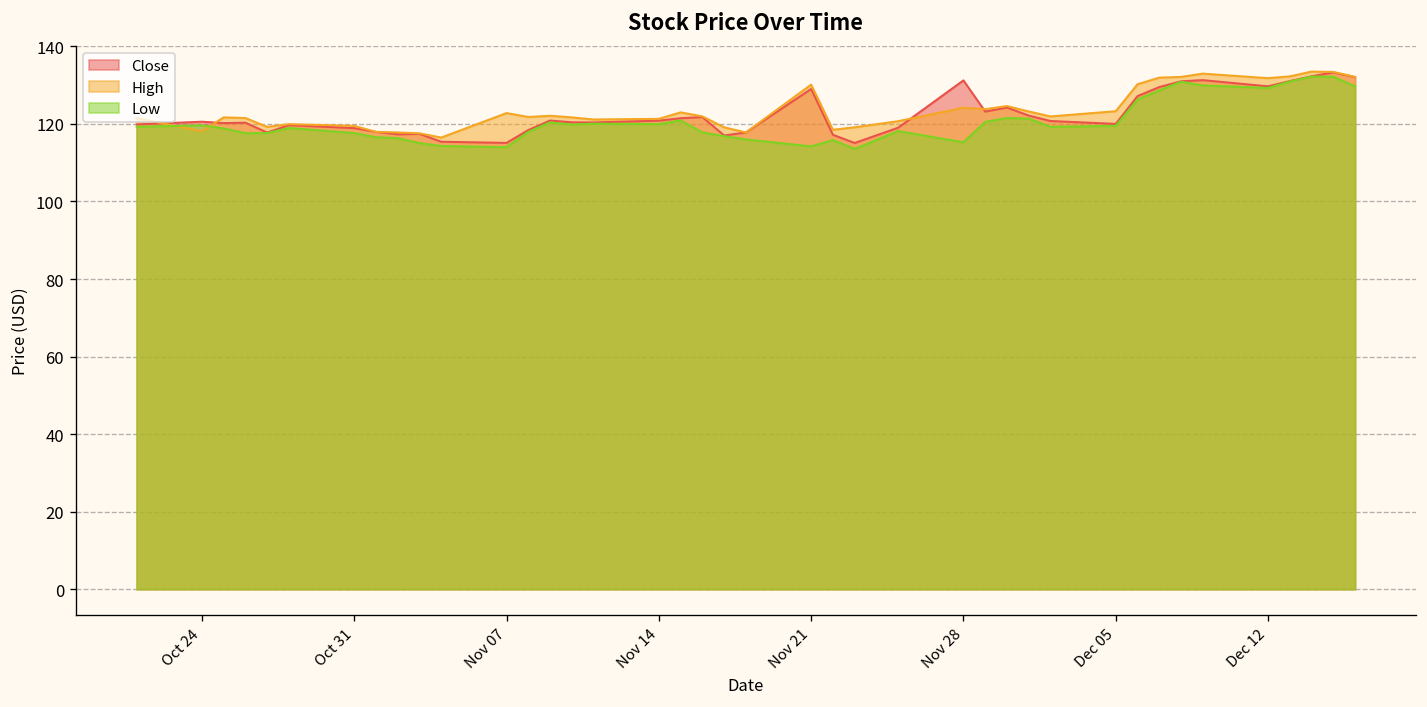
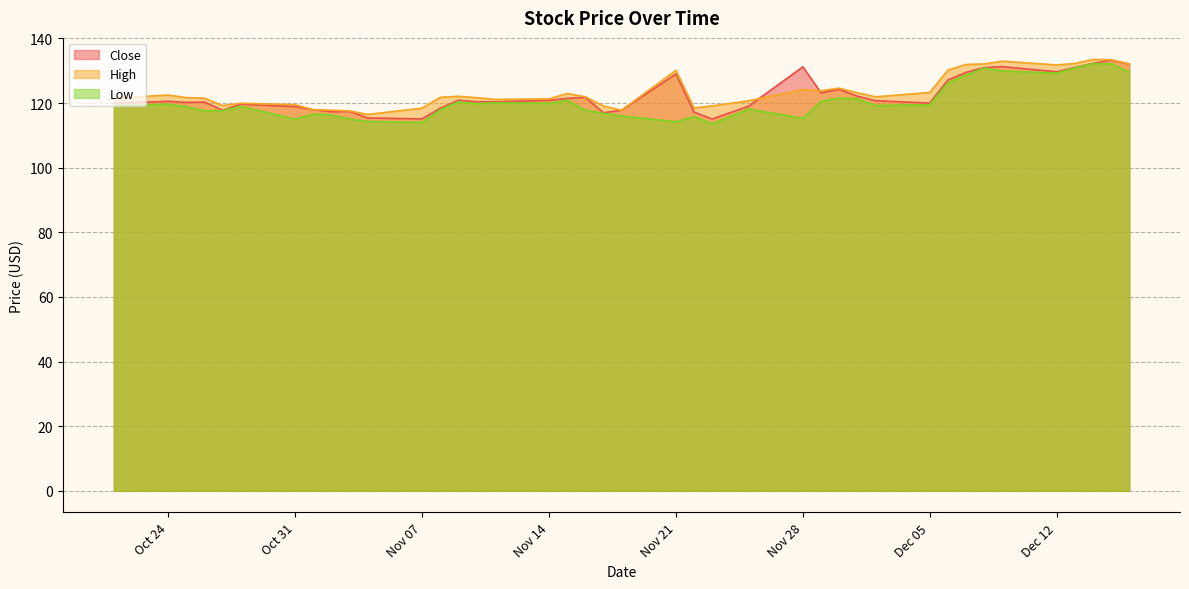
High, Oct 24: 118 -> 123
Low, Oct 31: 118 -> 115
High, Nov 07: 123 -> 118
